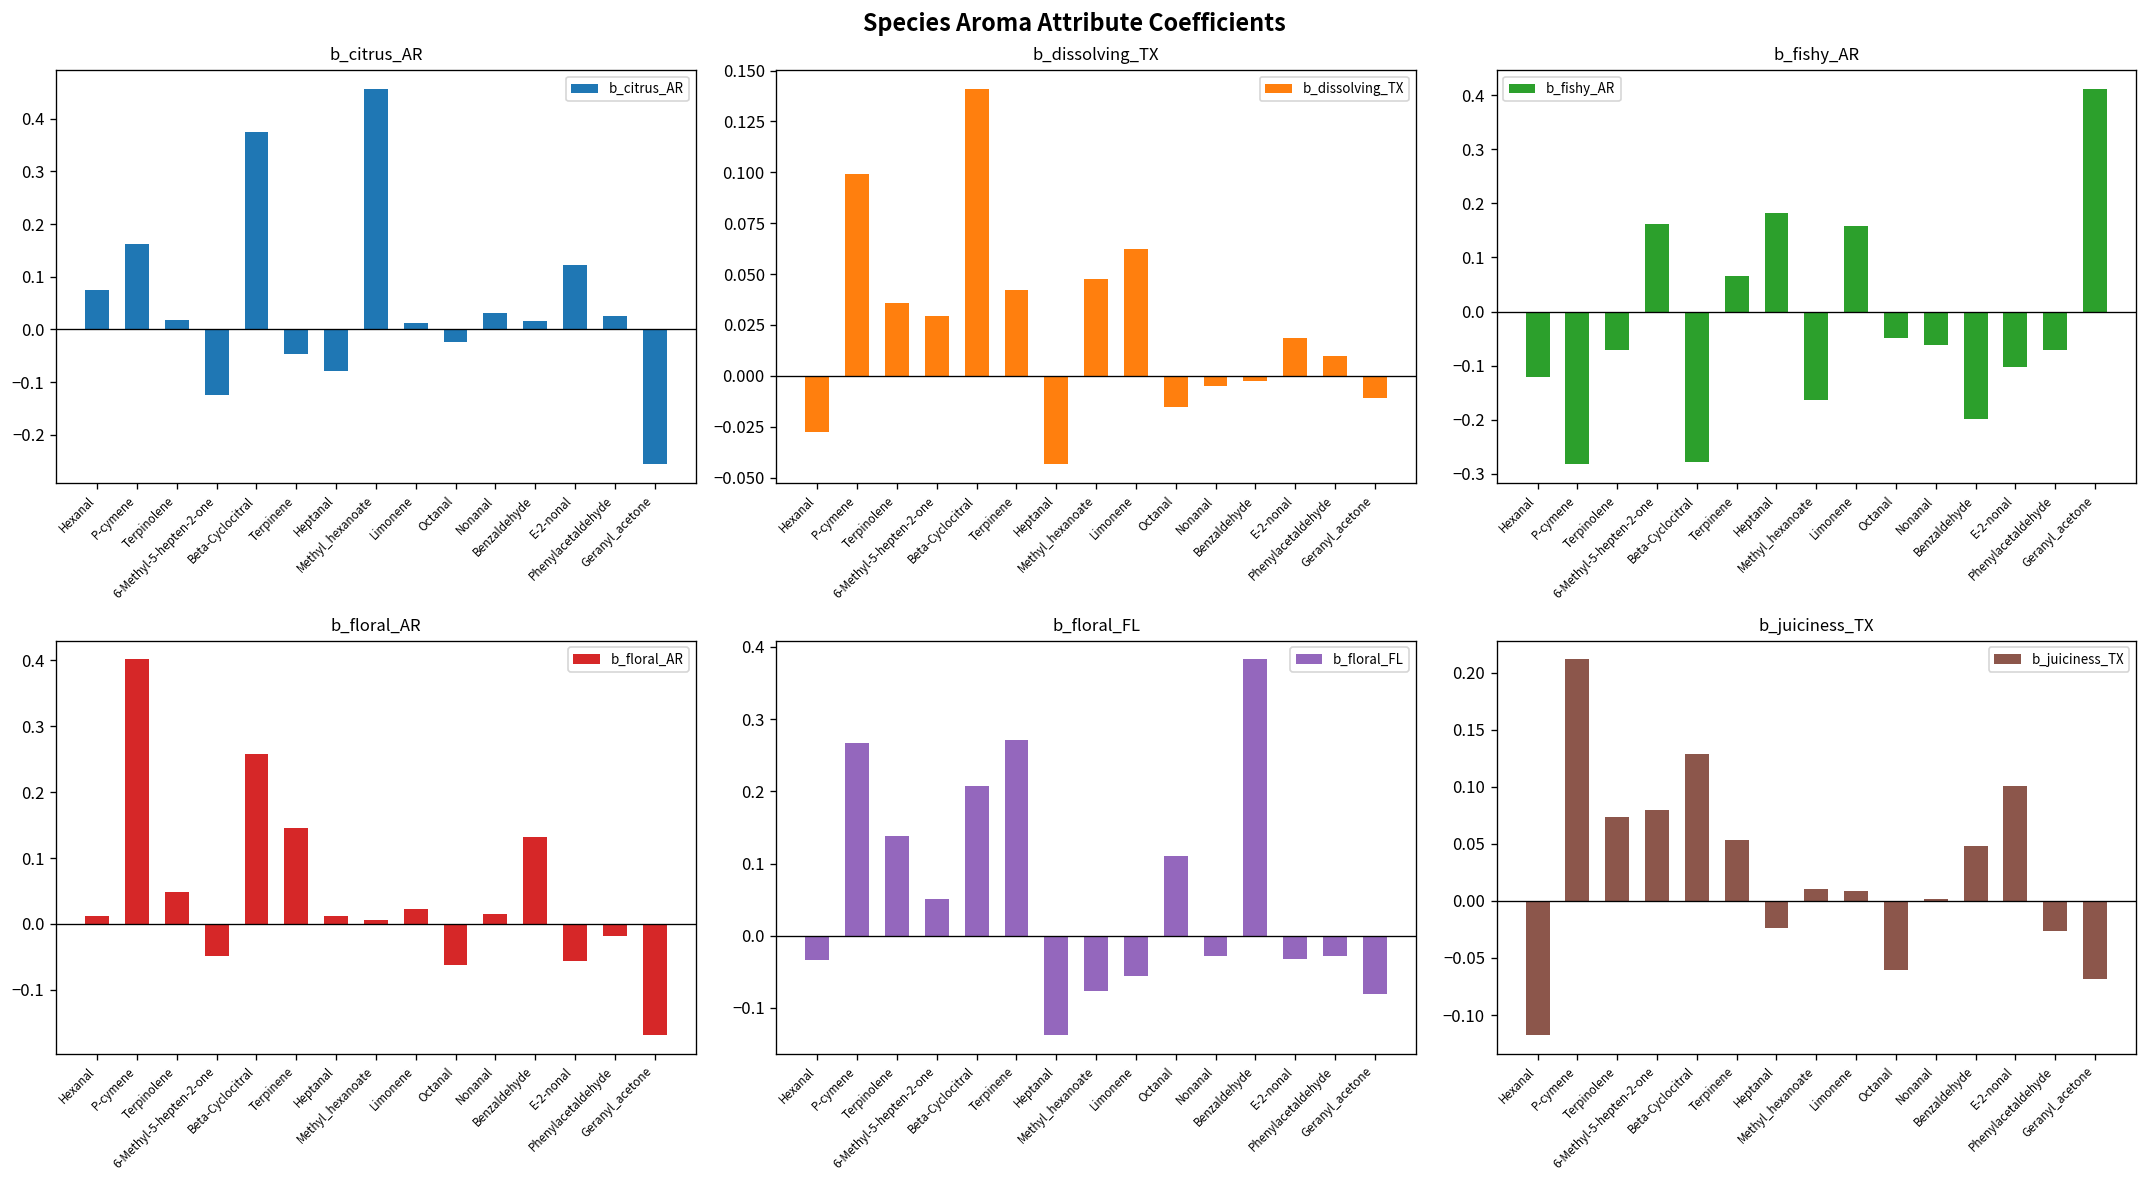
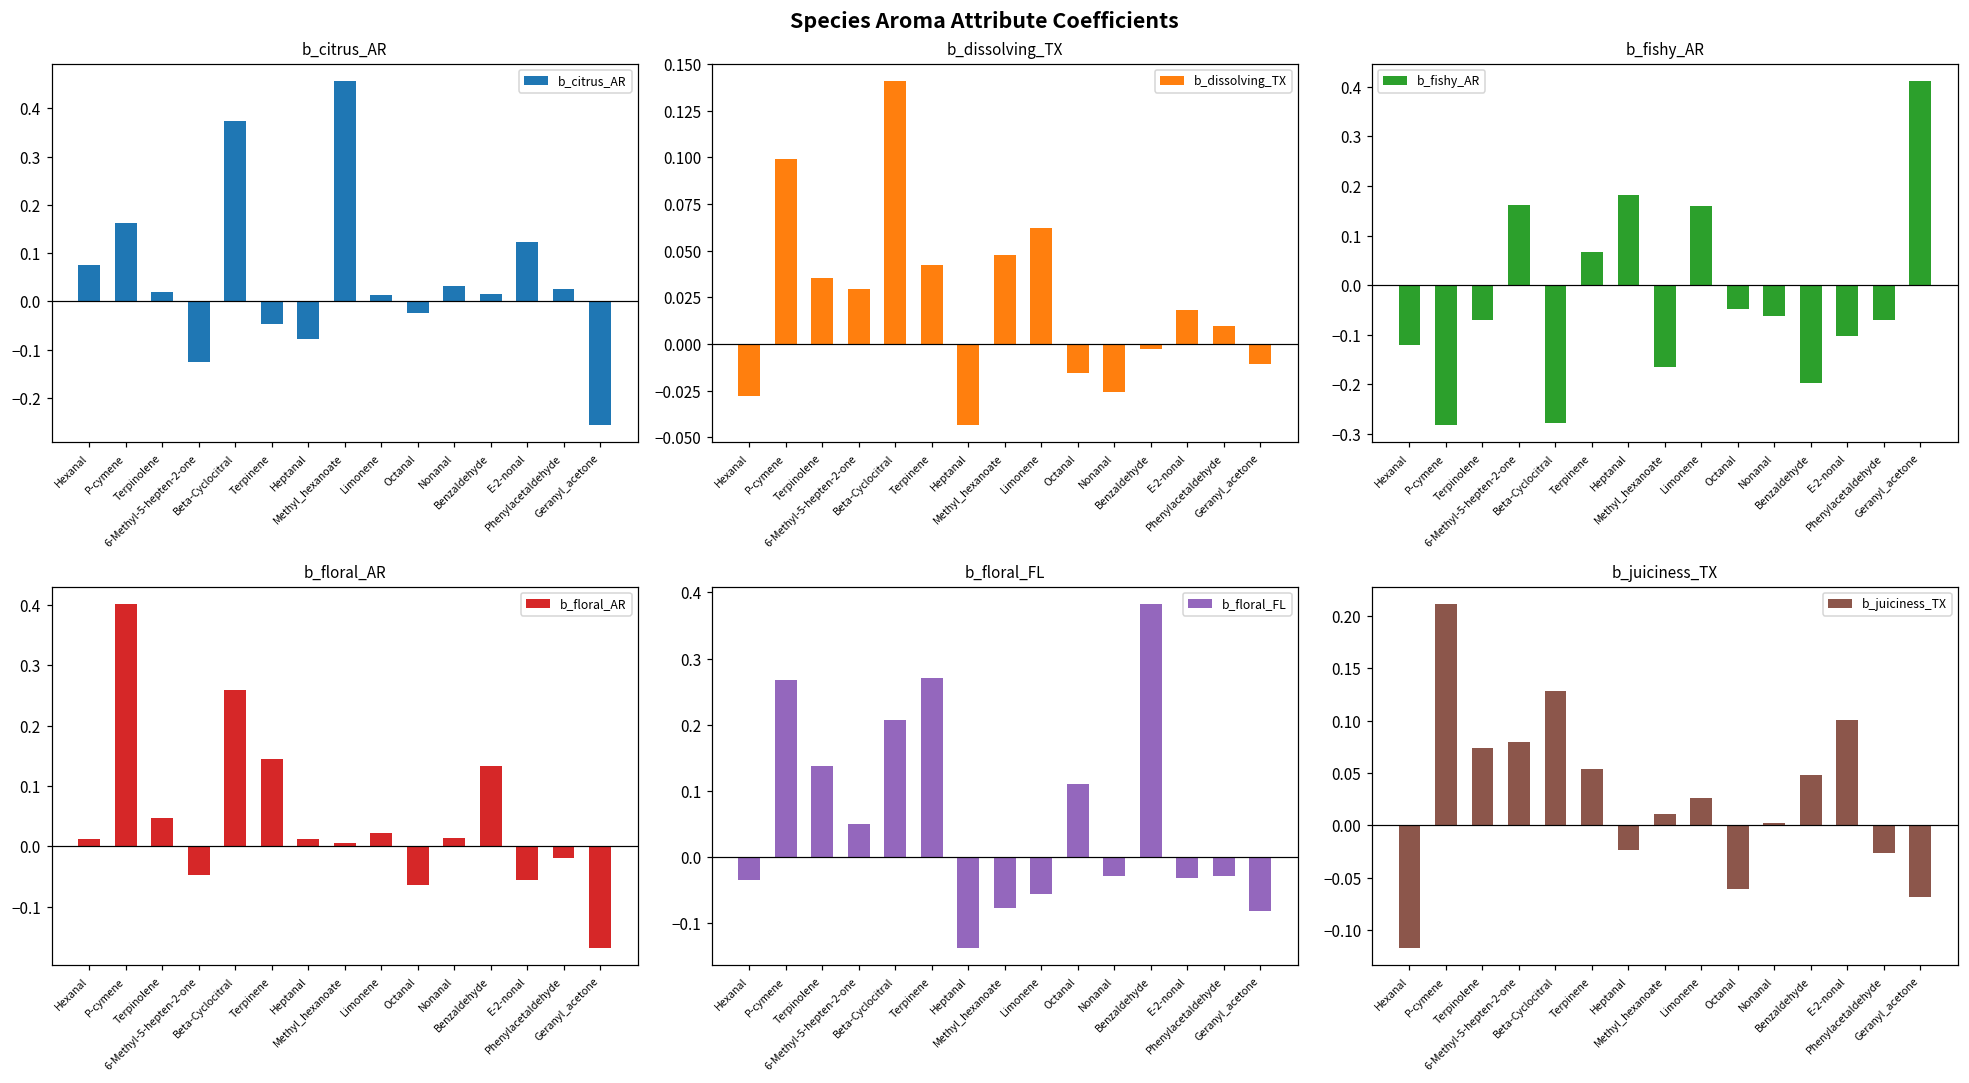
b_dissolving_TX, Nonanal: -0.005 -> -0.026
b_juiciness_TX, Limonene: 0.01 -> 0.03
